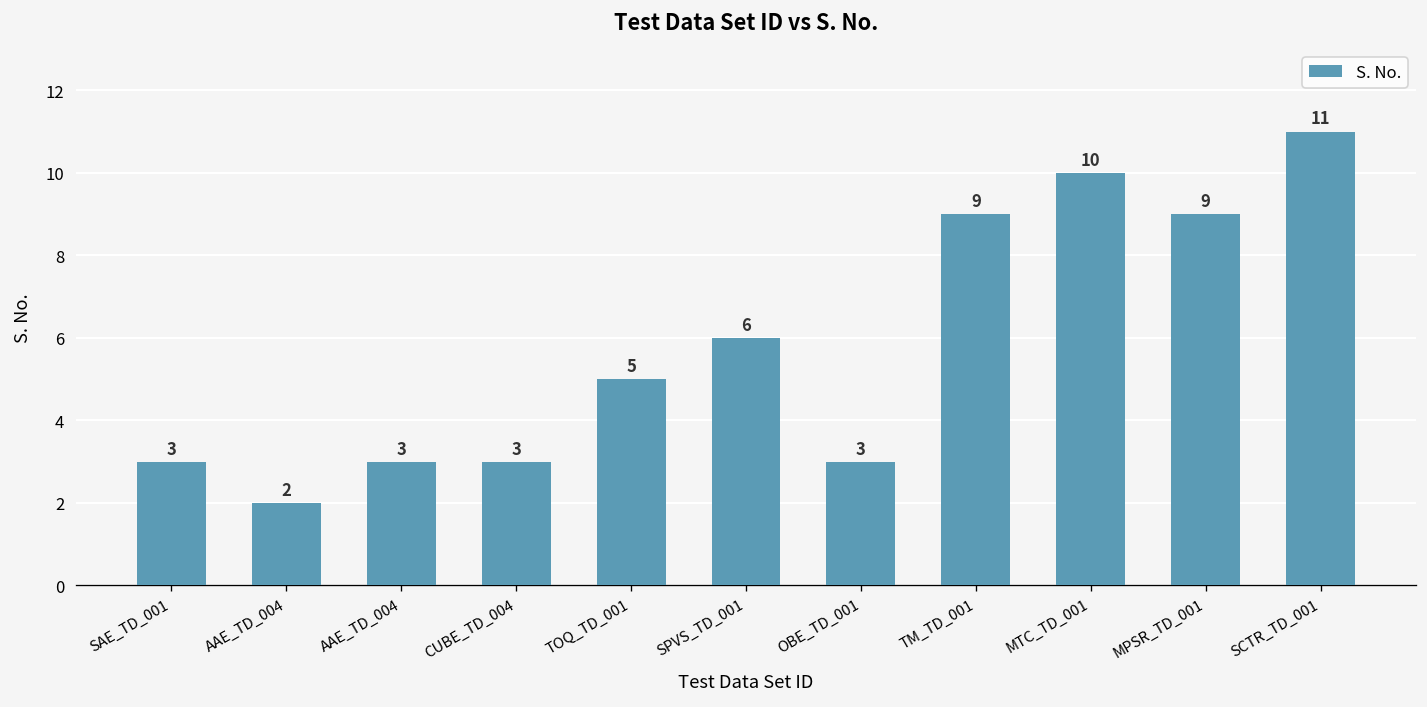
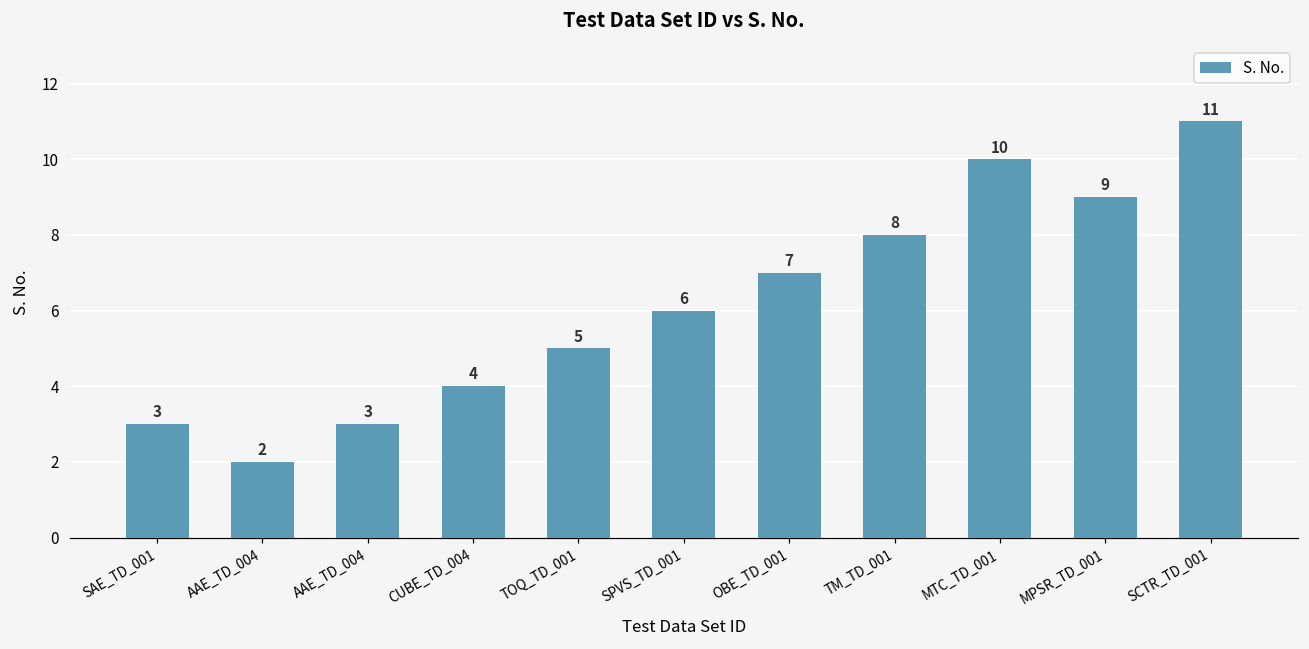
CUBE_TD_004: 3 -> 4
OBE_TD_001: 3 -> 7
TM_TD_001: 9 -> 8
